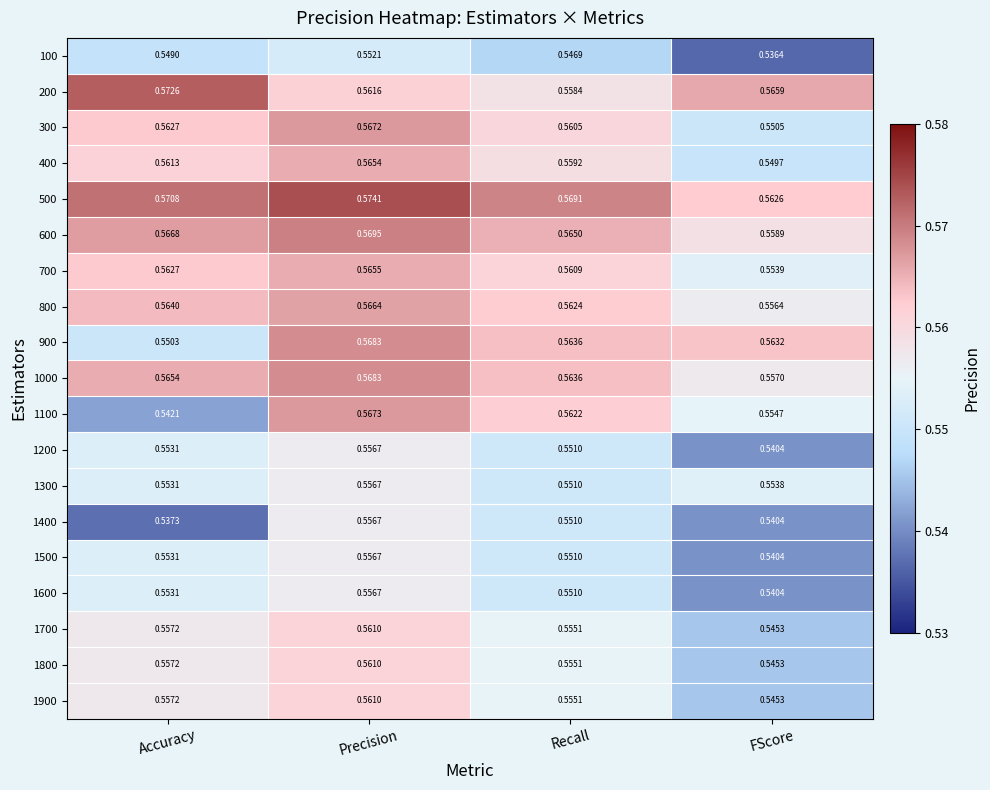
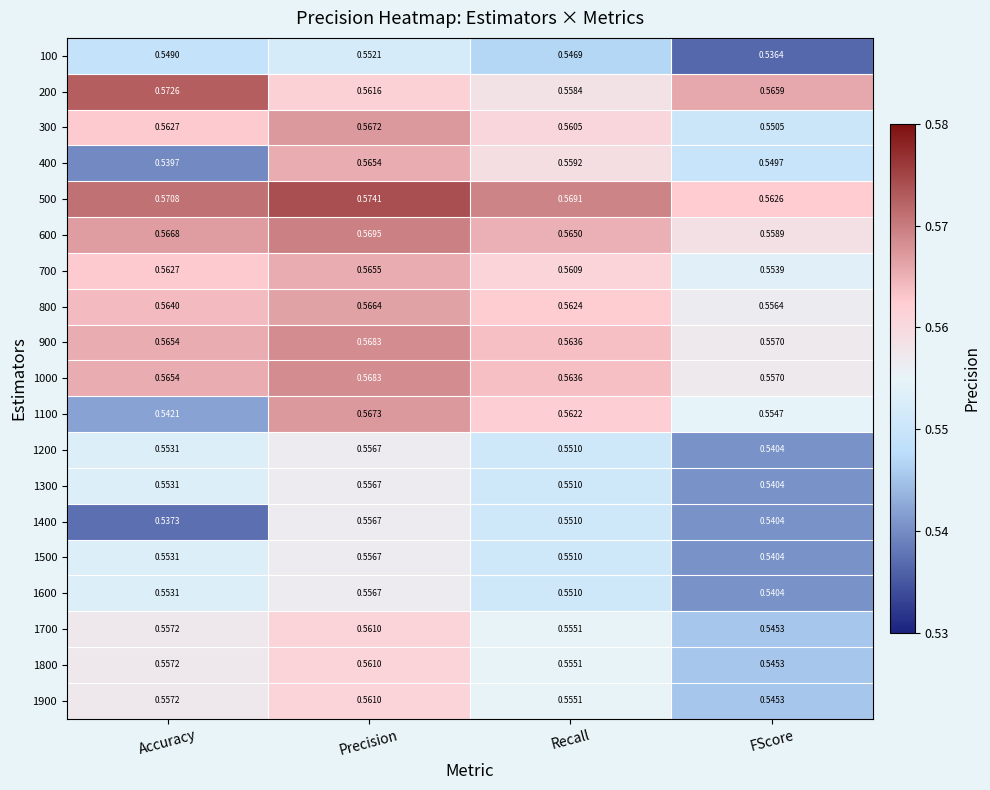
400, Accuracy: 0.5613 -> 0.5397
900, Accuracy: 0.5503 -> 0.5654
900, FScore: 0.5632 -> 0.5570
1300, FScore: 0.5538 -> 0.5404
